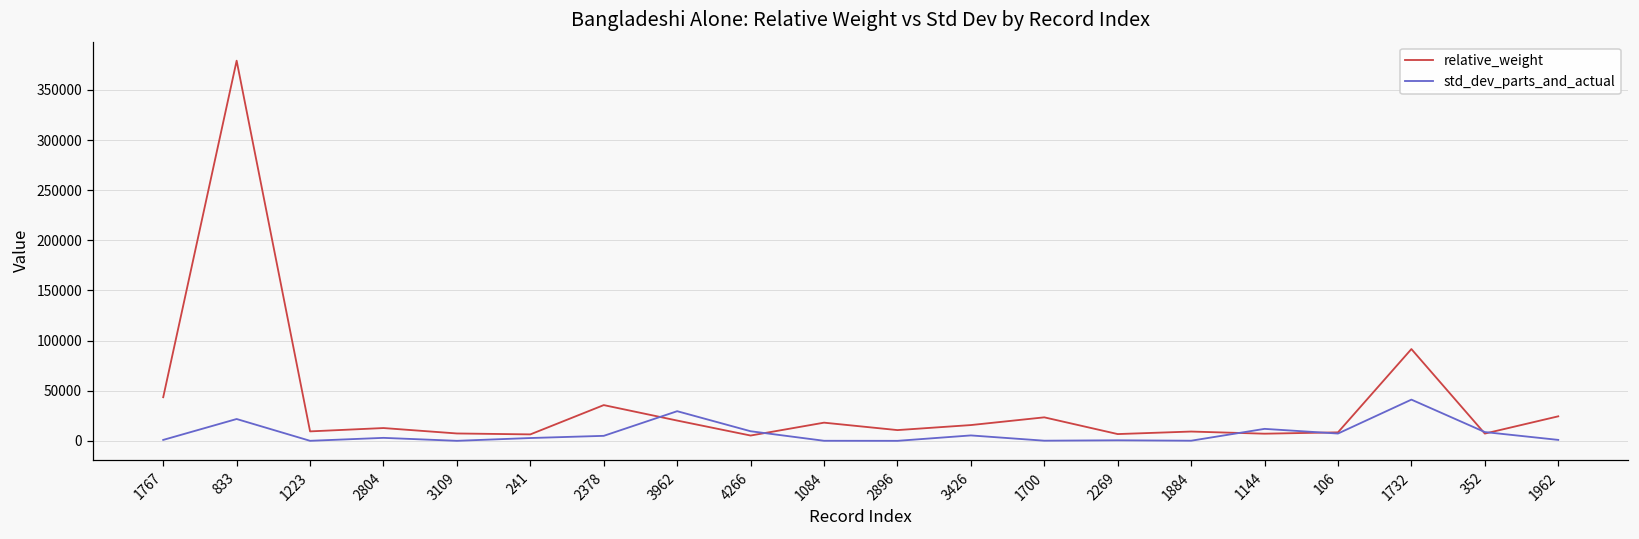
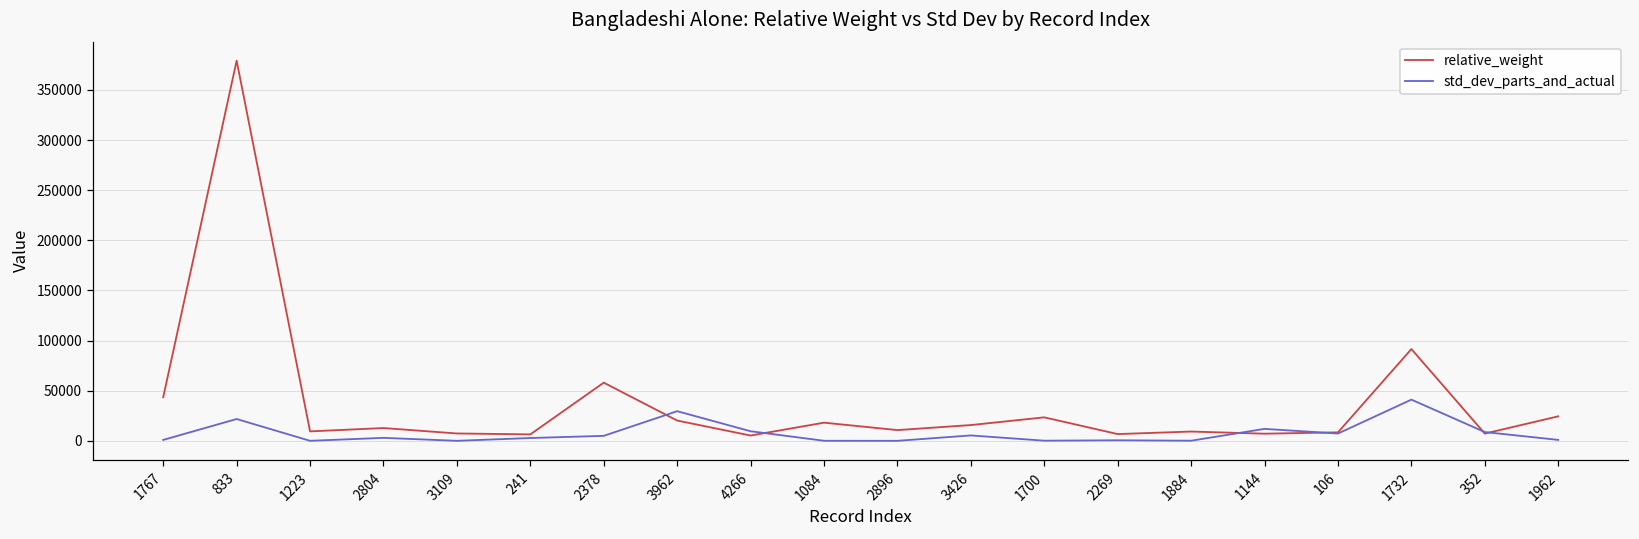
relative_weight, 2378: 40000 -> 60000
